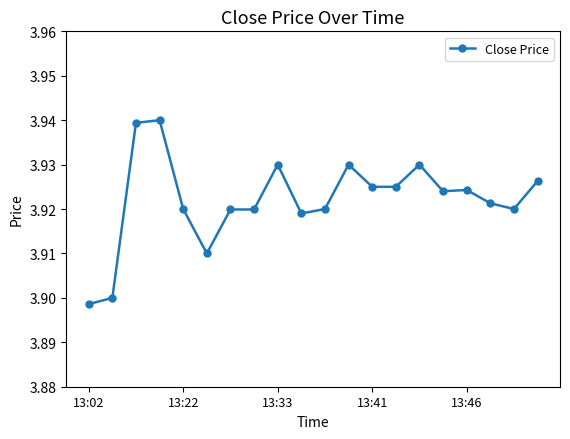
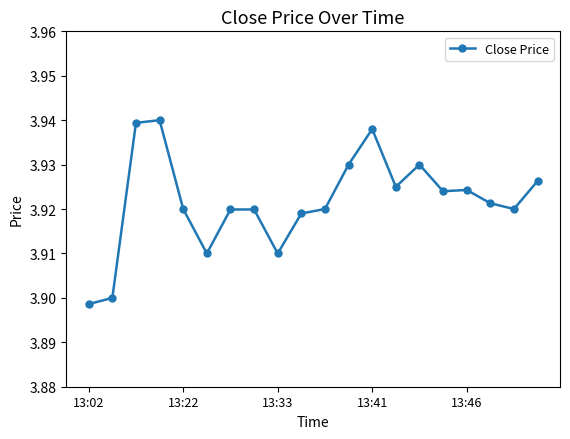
13:33: 3.93 -> 3.91
13:41: 3.925 -> 3.938
